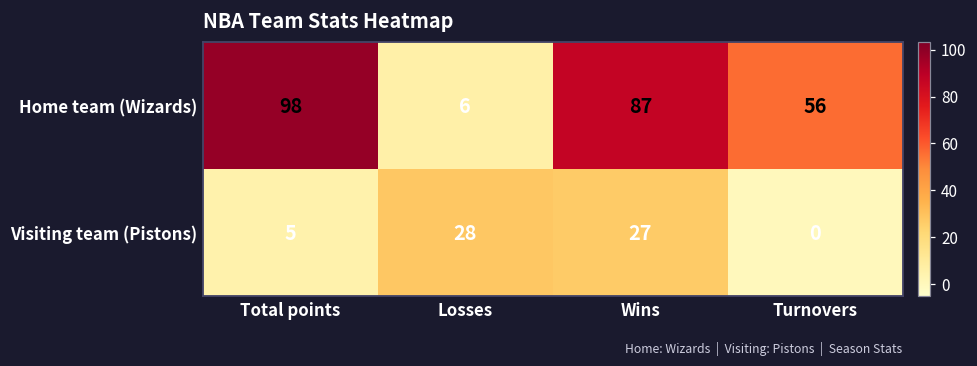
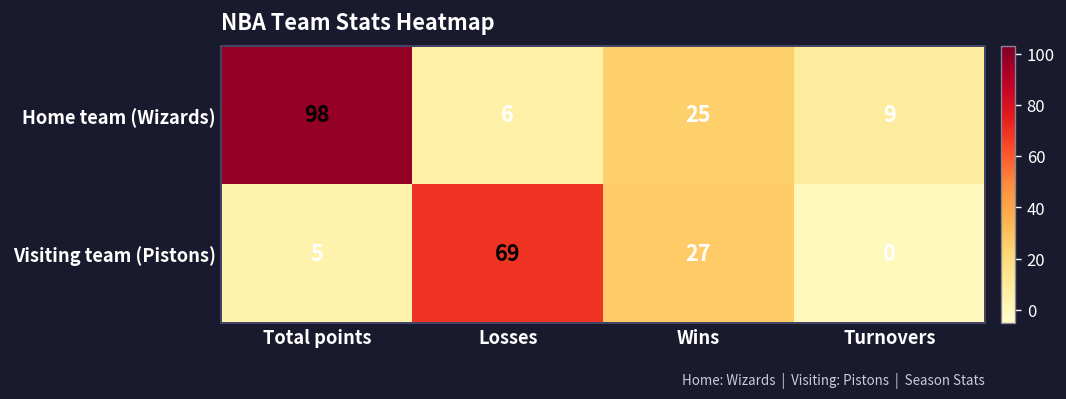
Home team (Wizards), Wins: 87 -> 25
Home team (Wizards), Turnovers: 56 -> 9
Visiting team (Pistons), Losses: 28 -> 69
